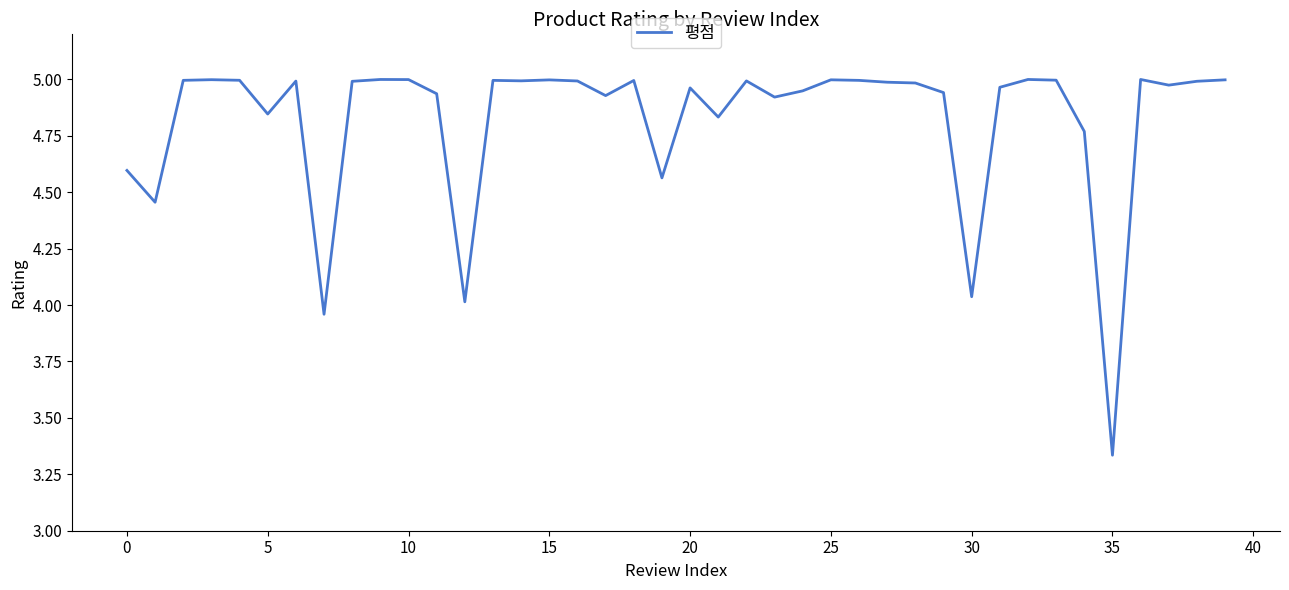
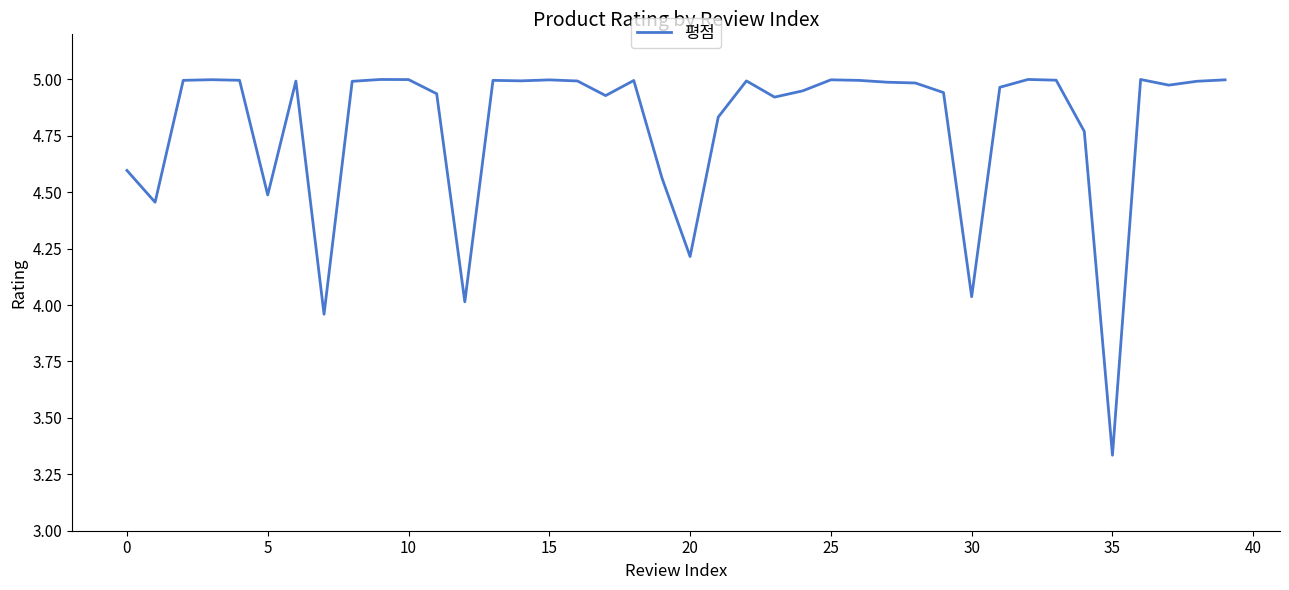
5: 4.85 -> 4.49
20: 4.96 -> 4.22
